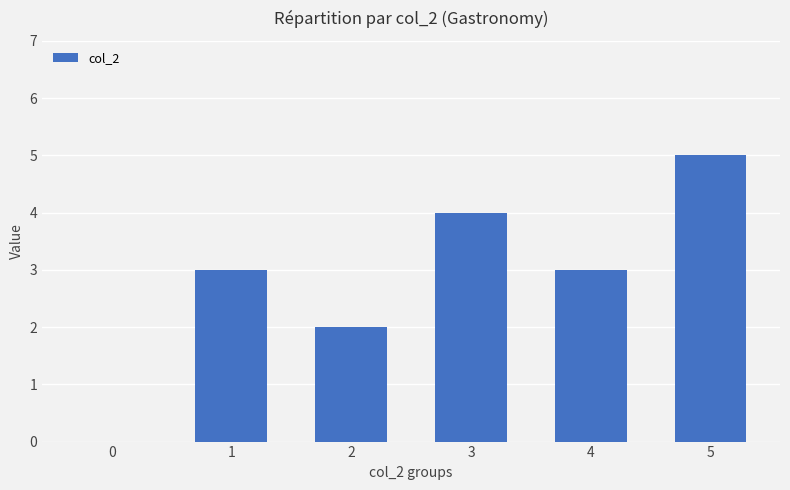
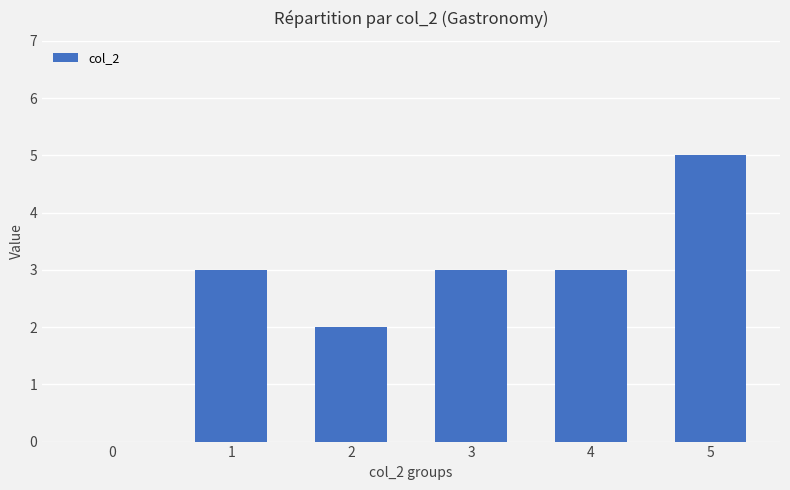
3: 4 -> 3
